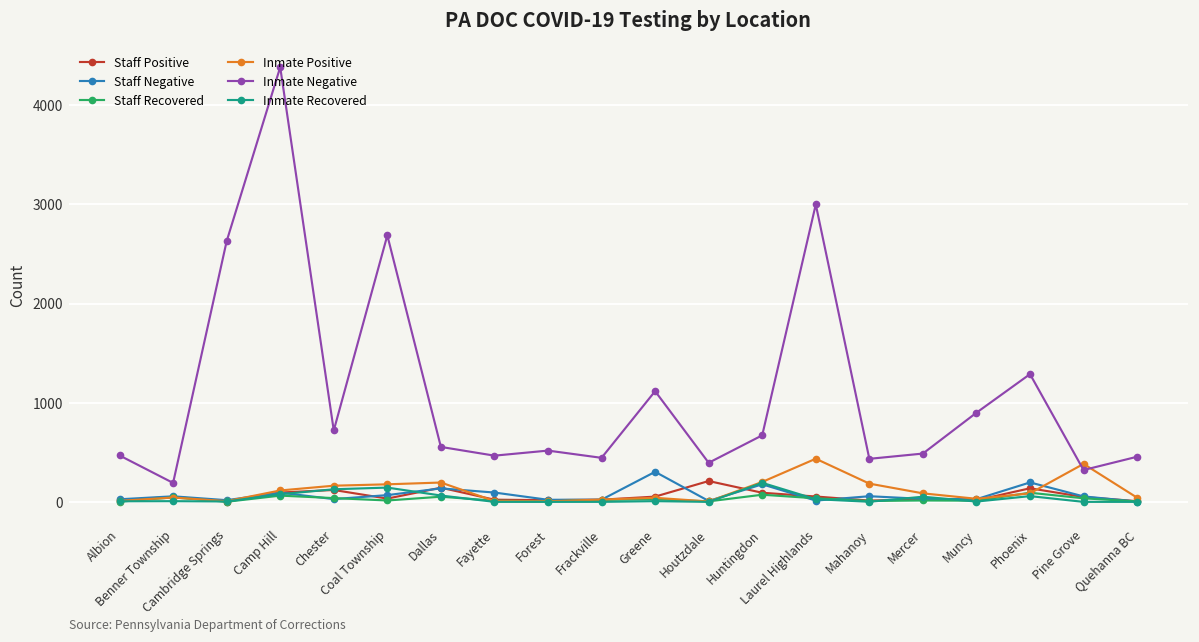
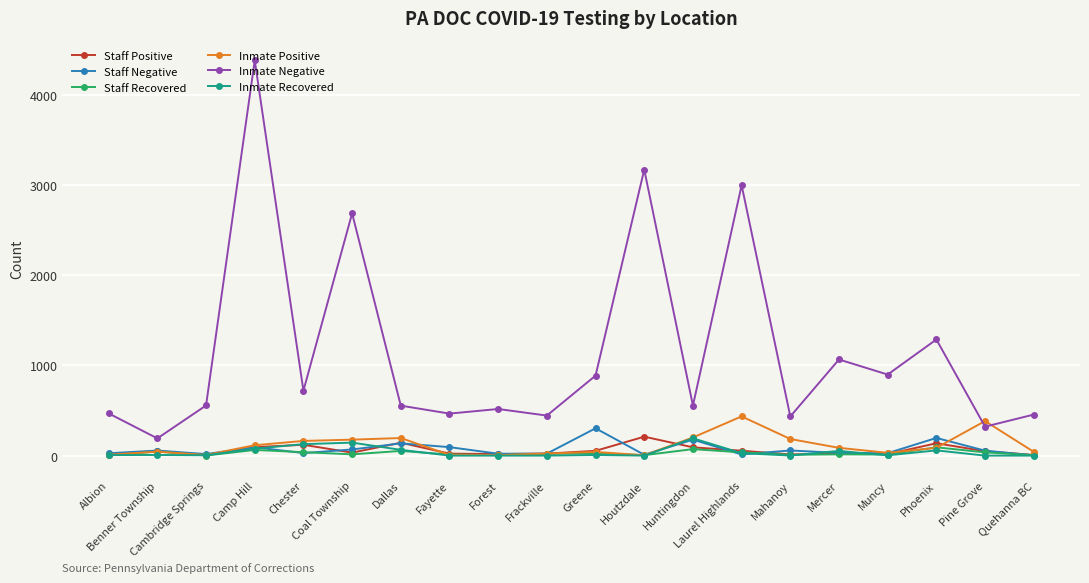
Inmate Negative, Cambridge Springs: 2600 -> 600
Inmate Negative, Greene: 1100 -> 900
Inmate Negative, Houtzdale: 400 -> 3200
Inmate Negative, Huntingdon: 700 -> 600
Inmate Negative, Mercer: 500 -> 1100
